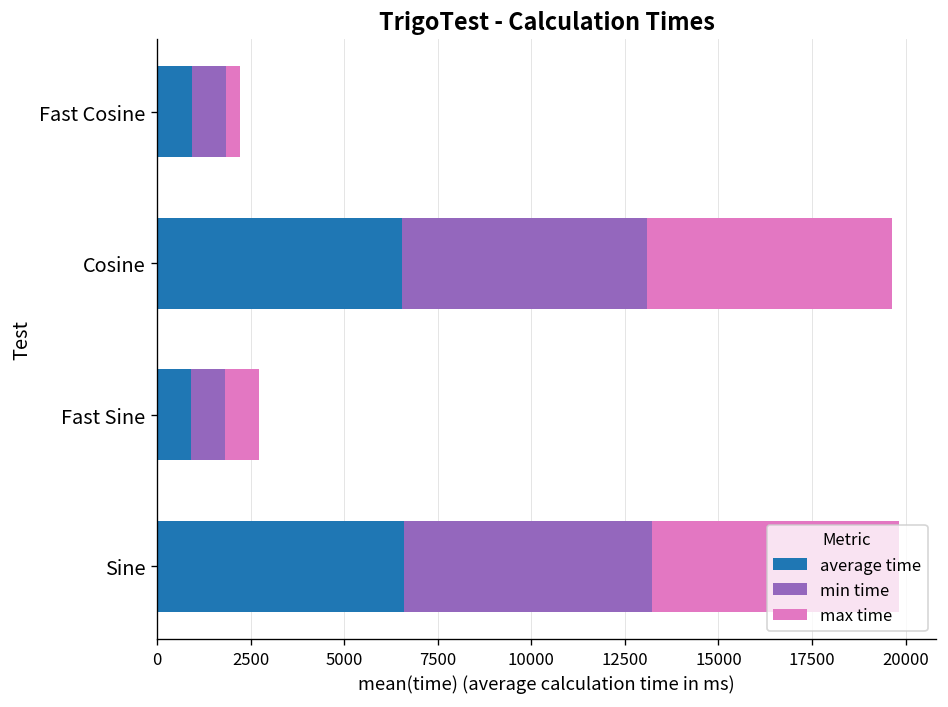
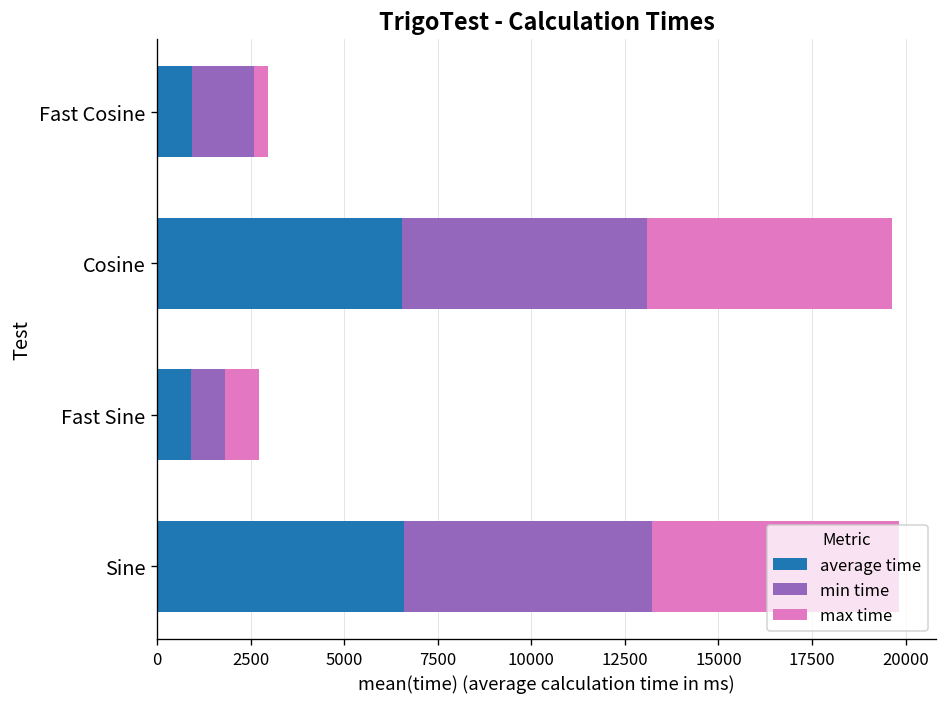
min time, Fast Cosine: 900 -> 1700
